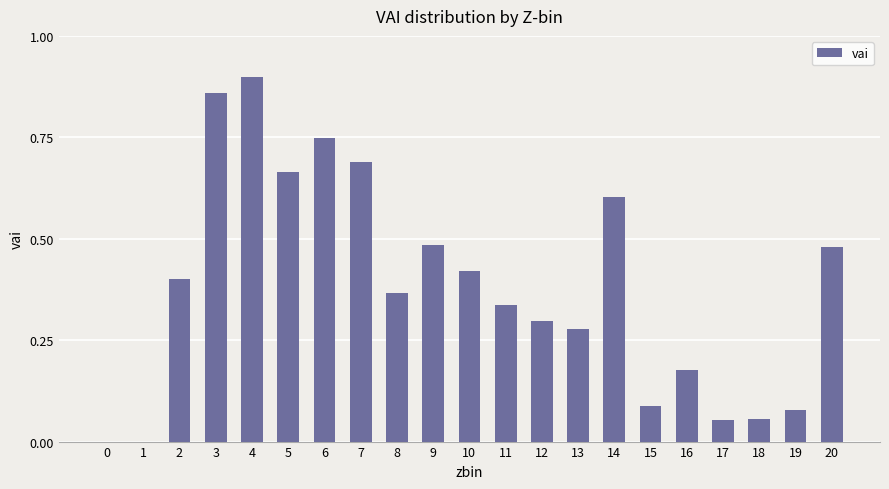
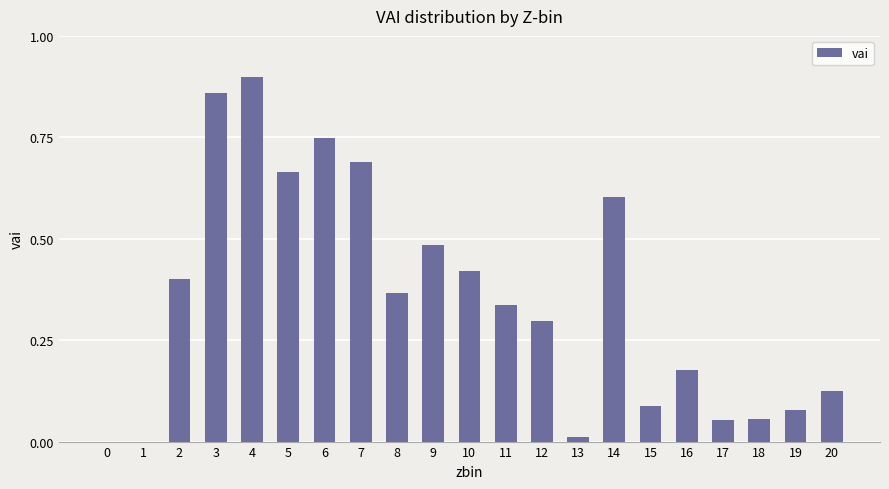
13: 0.28 -> 0.01
20: 0.48 -> 0.13
